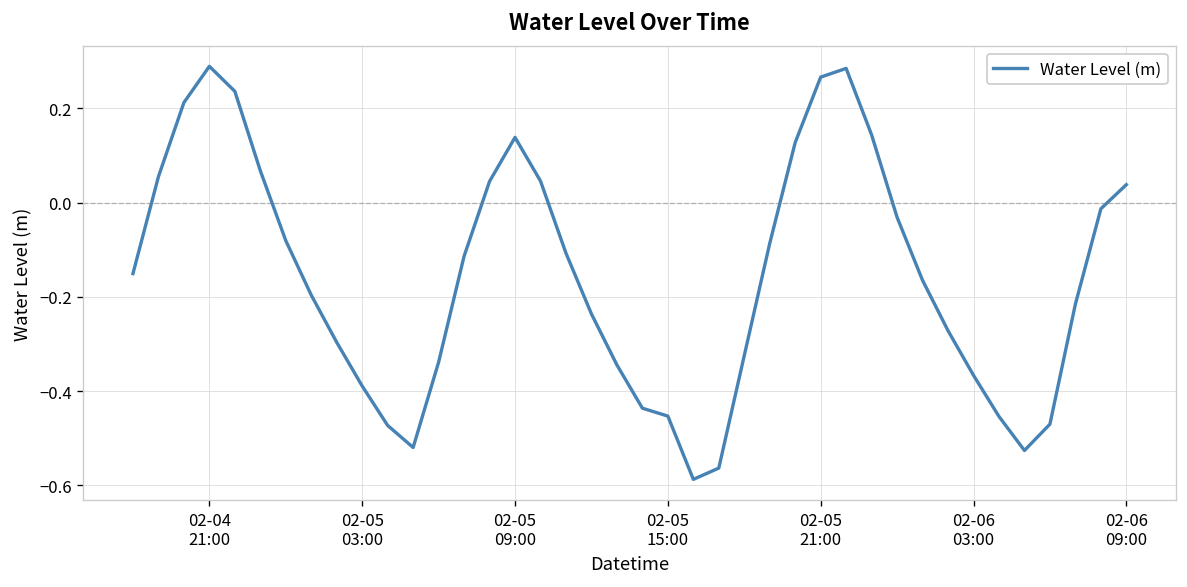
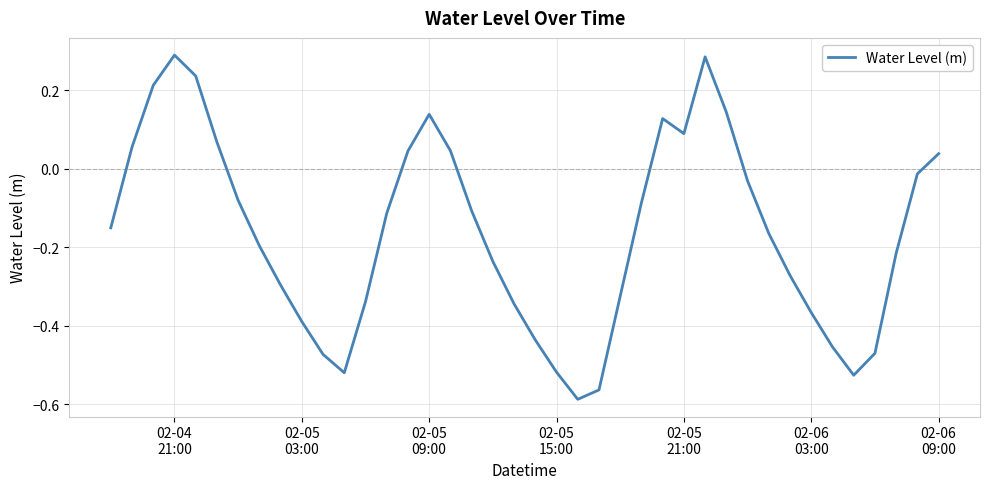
02-05 15:00: -0.45 -> -0.52
02-05 21:00: 0.27 -> 0.09
